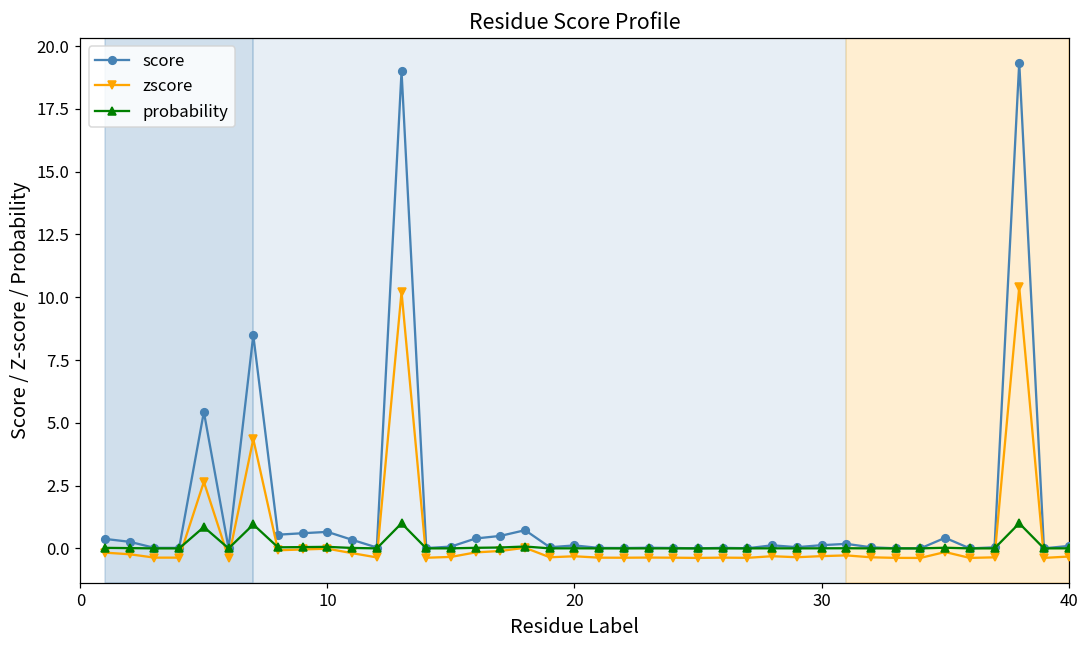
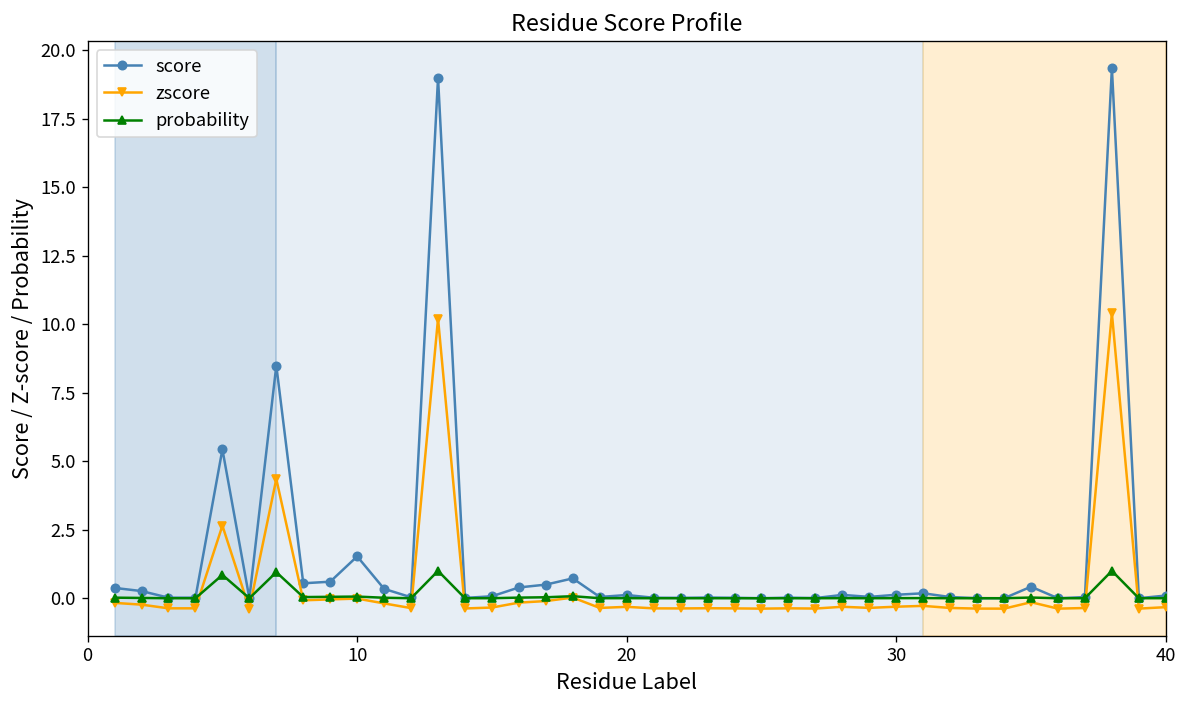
score, 10: 0.7 -> 1.5
